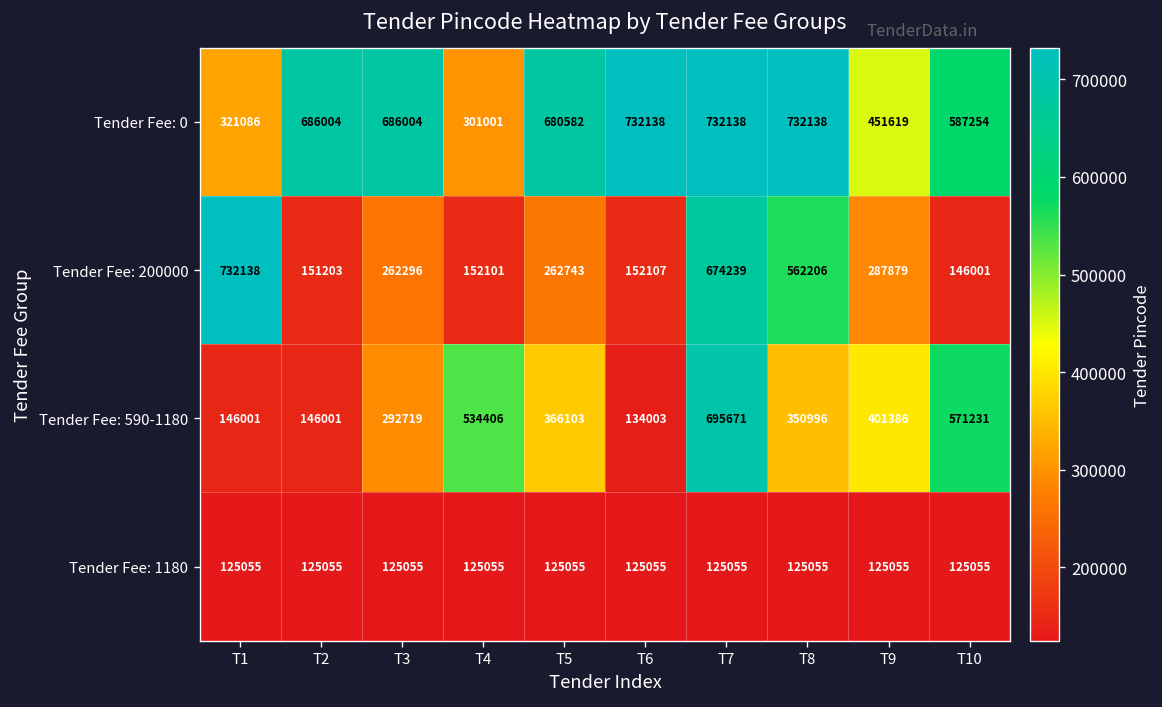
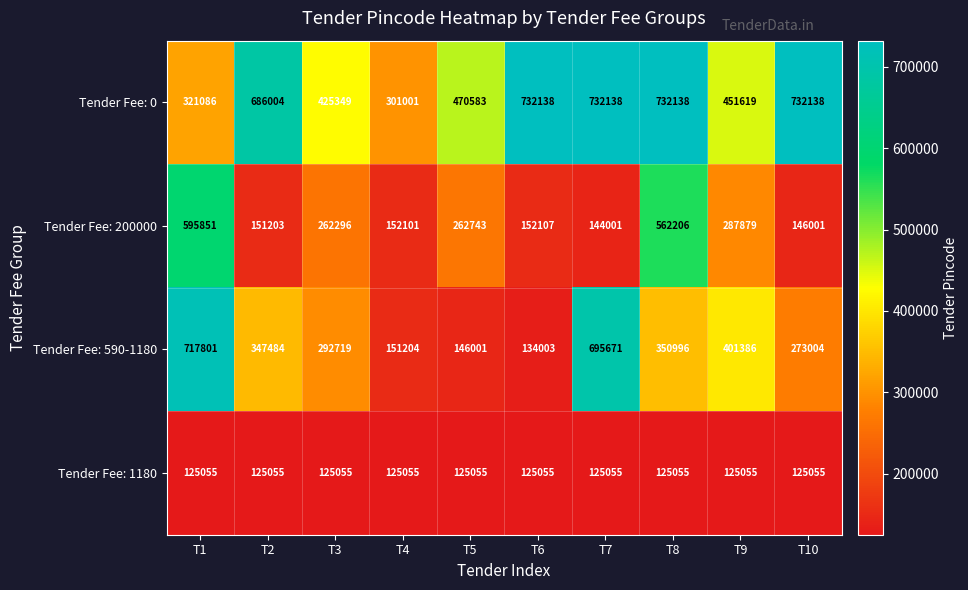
Tender Fee: 0, T3: 686004 -> 425349
Tender Fee: 0, T5: 680582 -> 470583
Tender Fee: 0, T10: 587254 -> 732138
Tender Fee: 200000, T1: 732138 -> 595851
Tender Fee: 200000, T7: 674239 -> 144001
Tender Fee: 590-1180, T1: 146001 -> 717801
Tender Fee: 590-1180, T2: 146001 -> 347484
Tender Fee: 590-1180, T4: 534406 -> 151204
Tender Fee: 590-1180, T5: 366103 -> 146001
Tender Fee: 590-1180, T10: 571231 -> 273004
